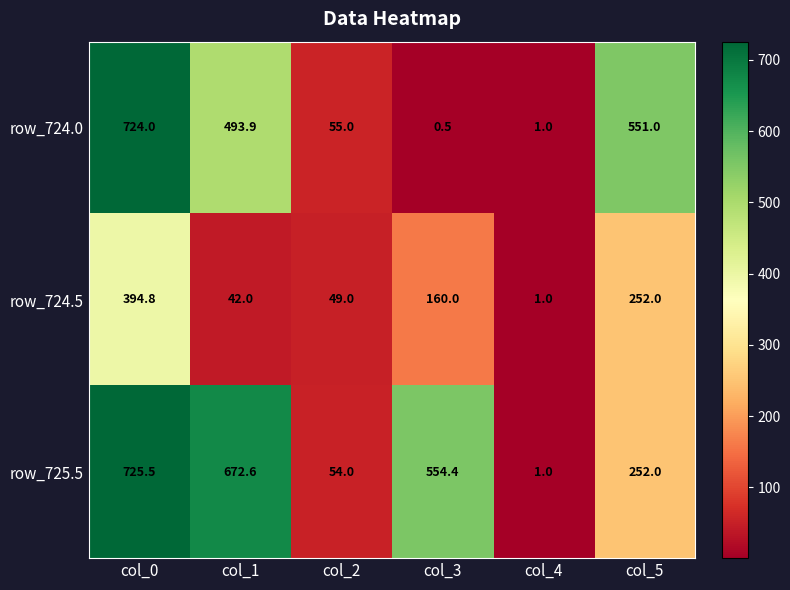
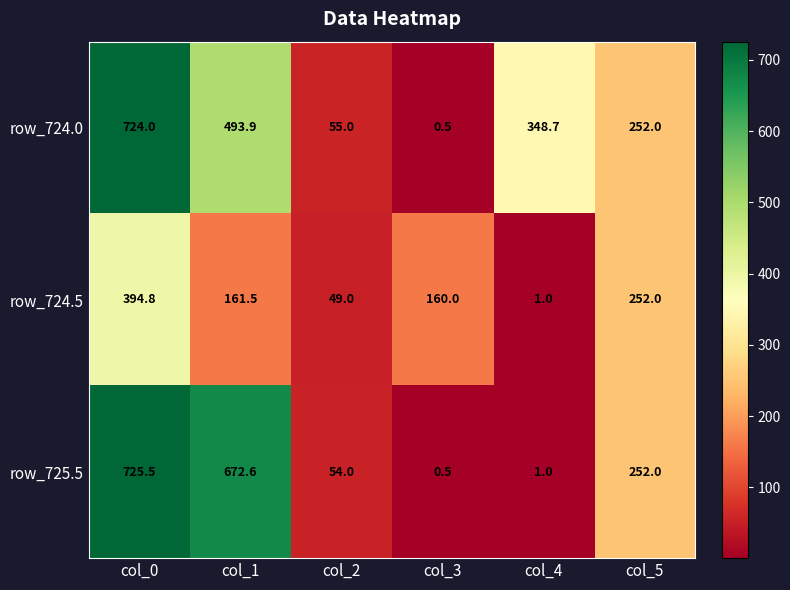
row_724.0, col_4: 1.0 -> 348.7
row_724.0, col_5: 551.0 -> 252.0
row_724.5, col_1: 42.0 -> 161.5
row_725.5, col_3: 554.4 -> 0.5
